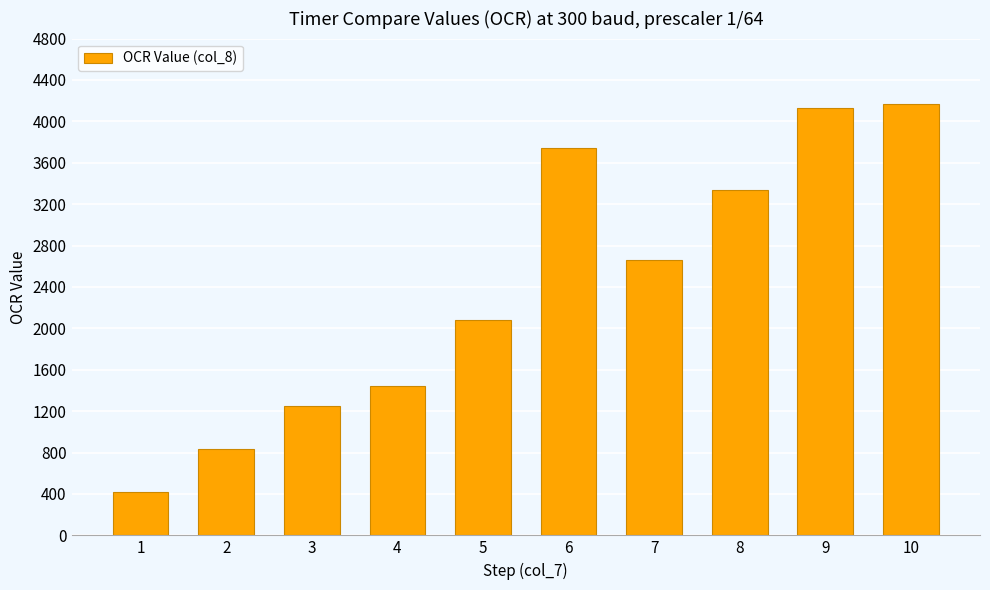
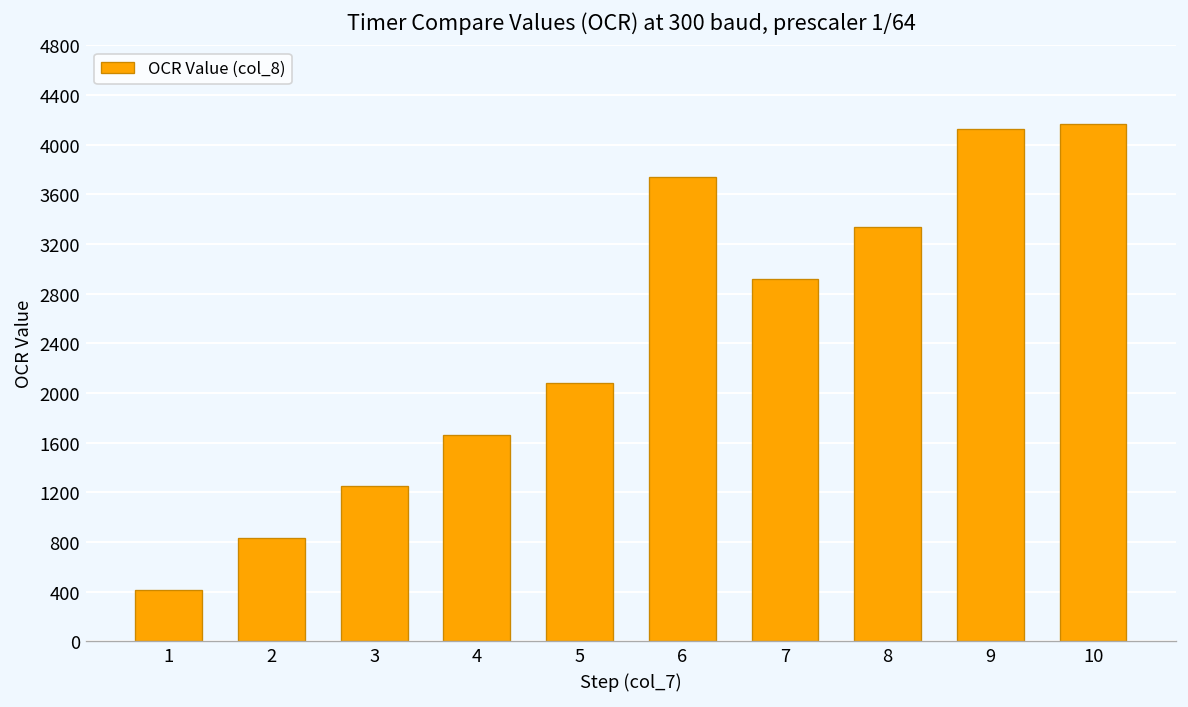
4: 1440 -> 1670
7: 2660 -> 2920
